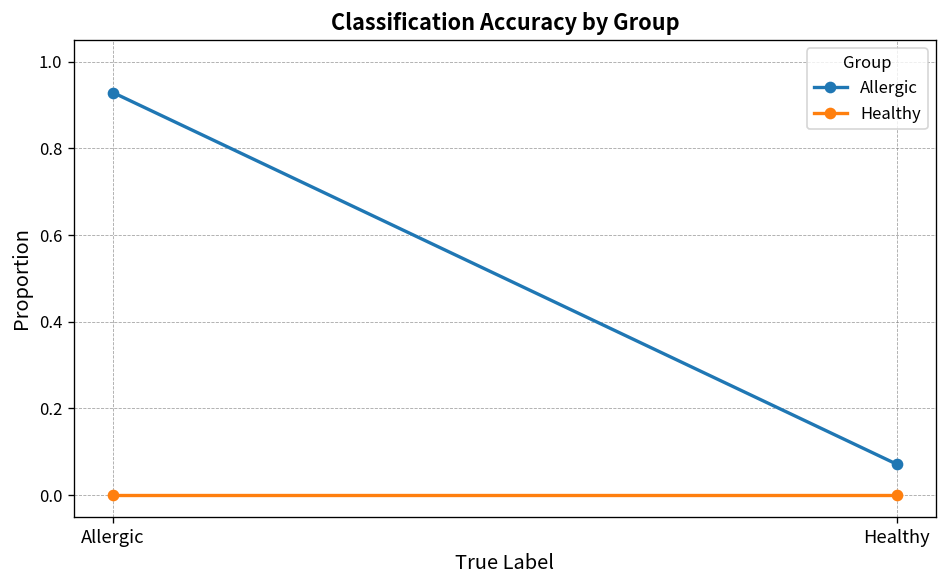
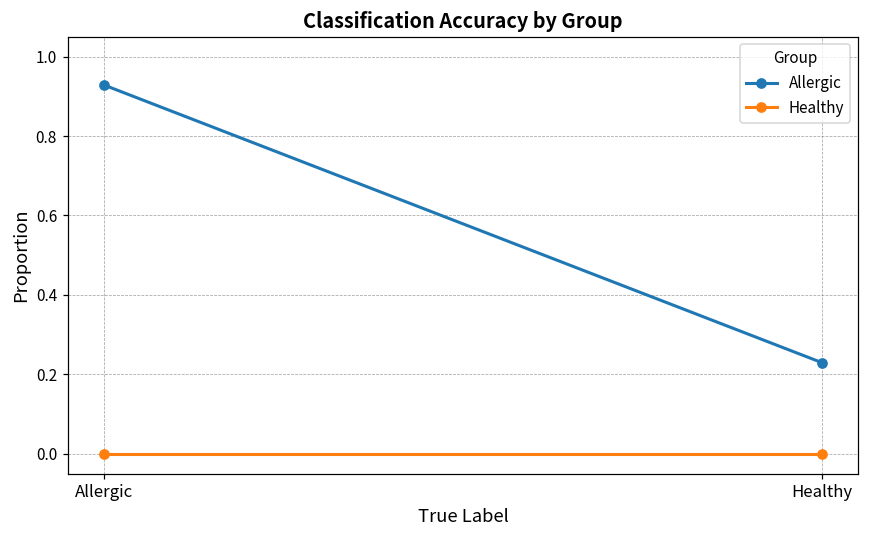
Allergic, Healthy: 0.07 -> 0.23
